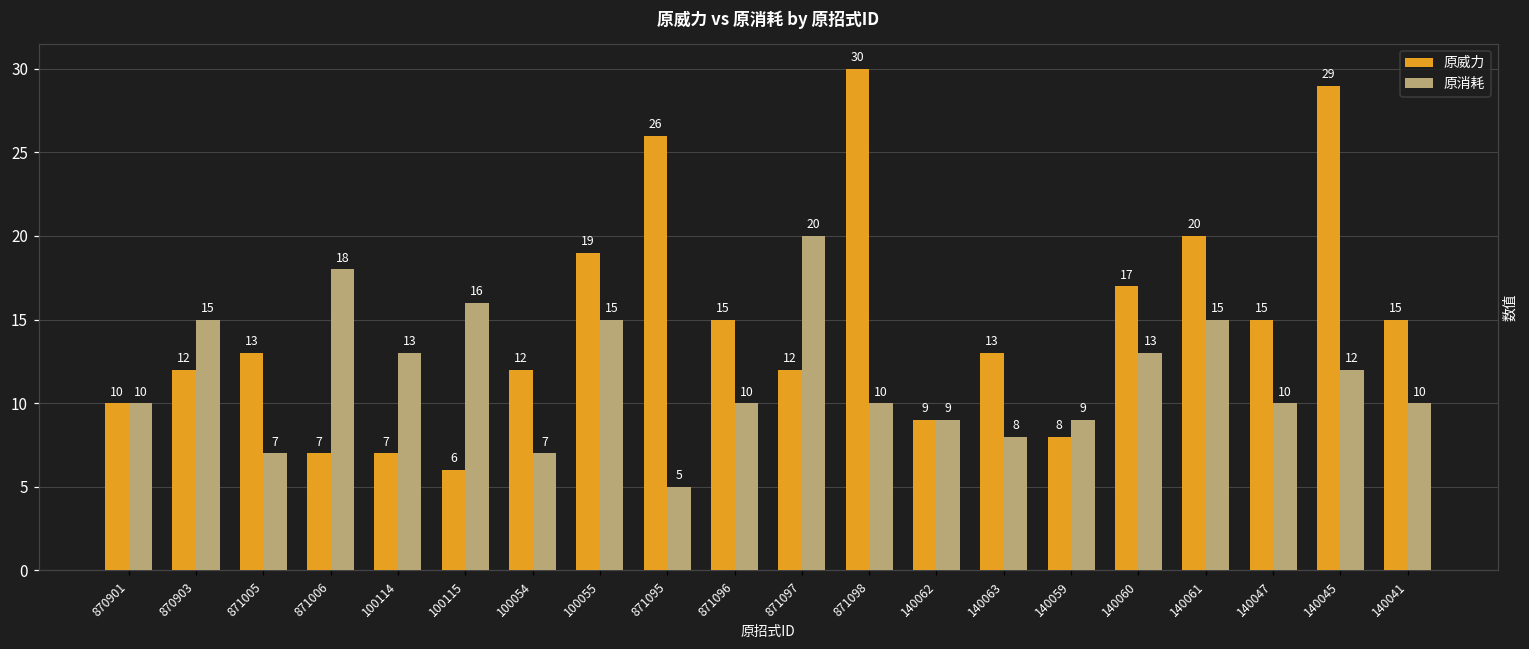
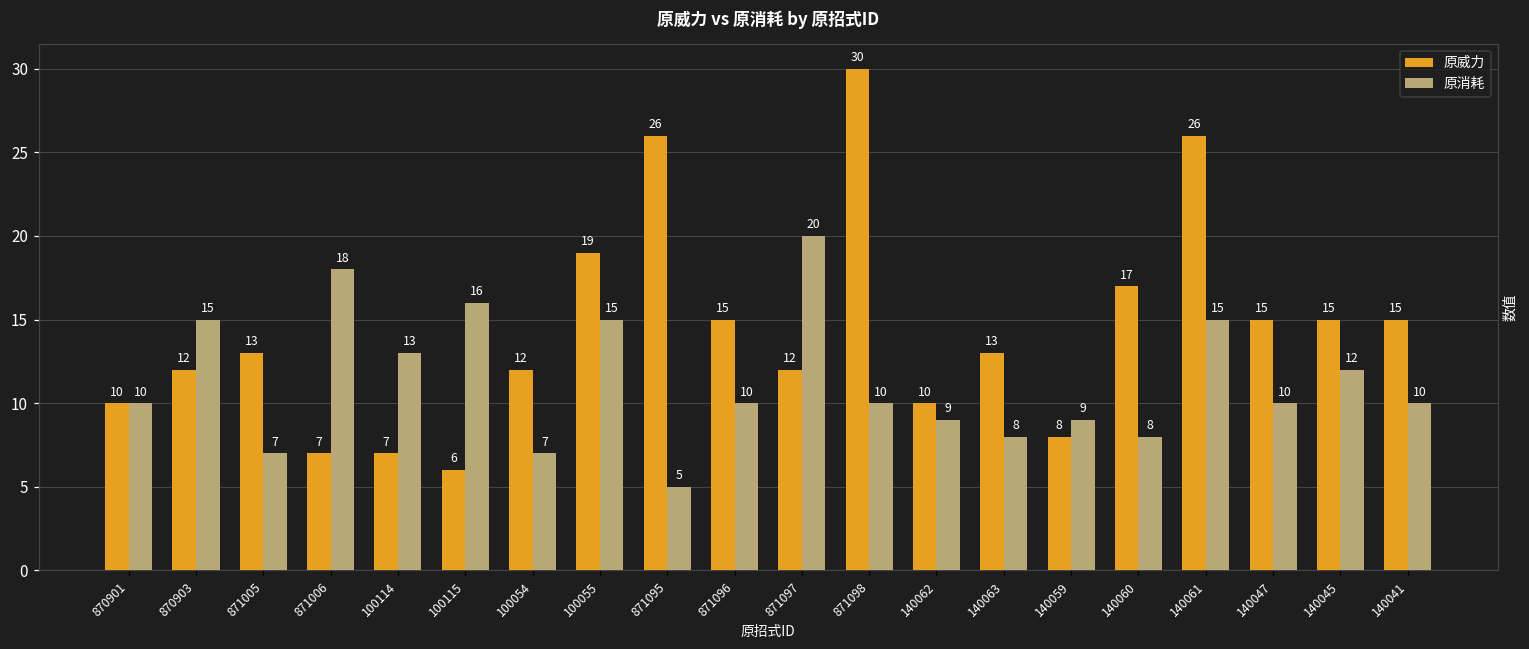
原威力, 140062: 9 -> 10
原消耗, 140060: 13 -> 8
原威力, 140061: 20 -> 26
原威力, 140045: 29 -> 15
